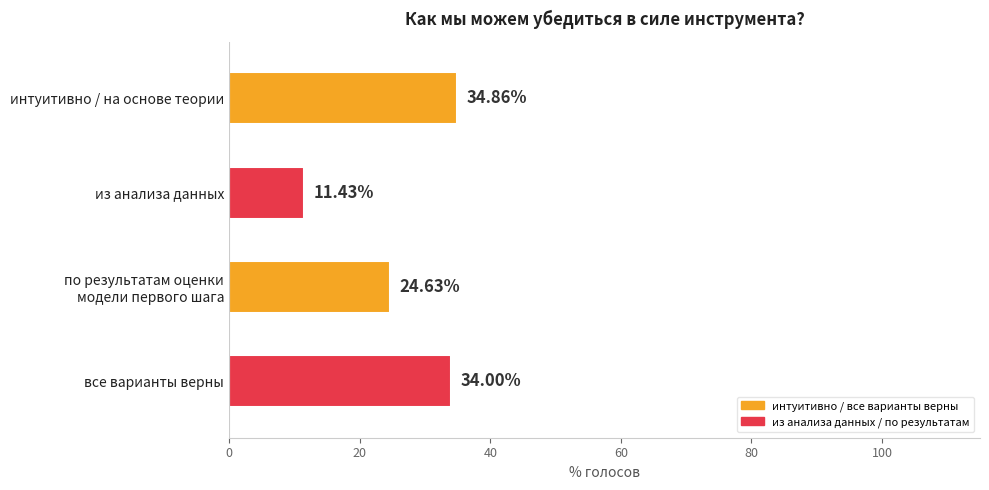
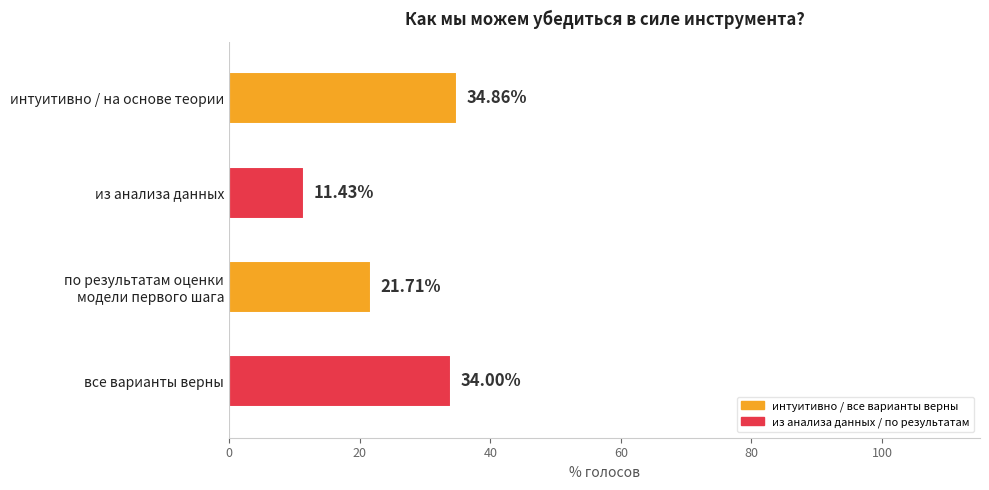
по результатам оценки модели первого шага: 24.63% -> 21.71%
